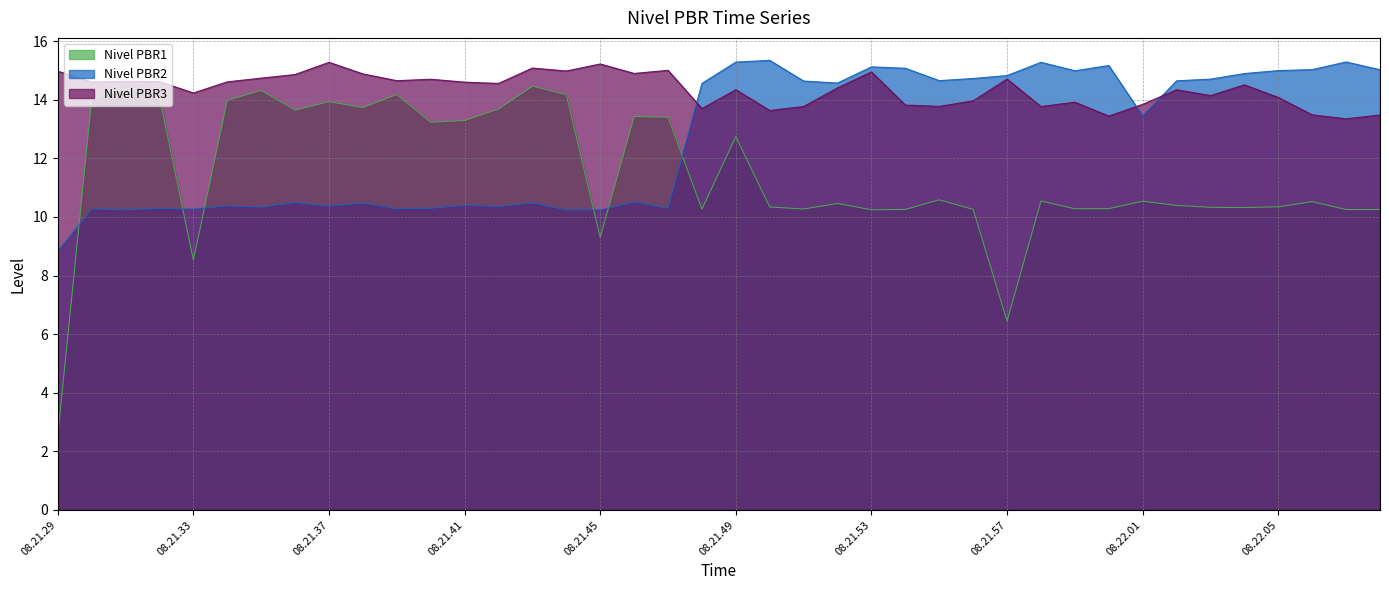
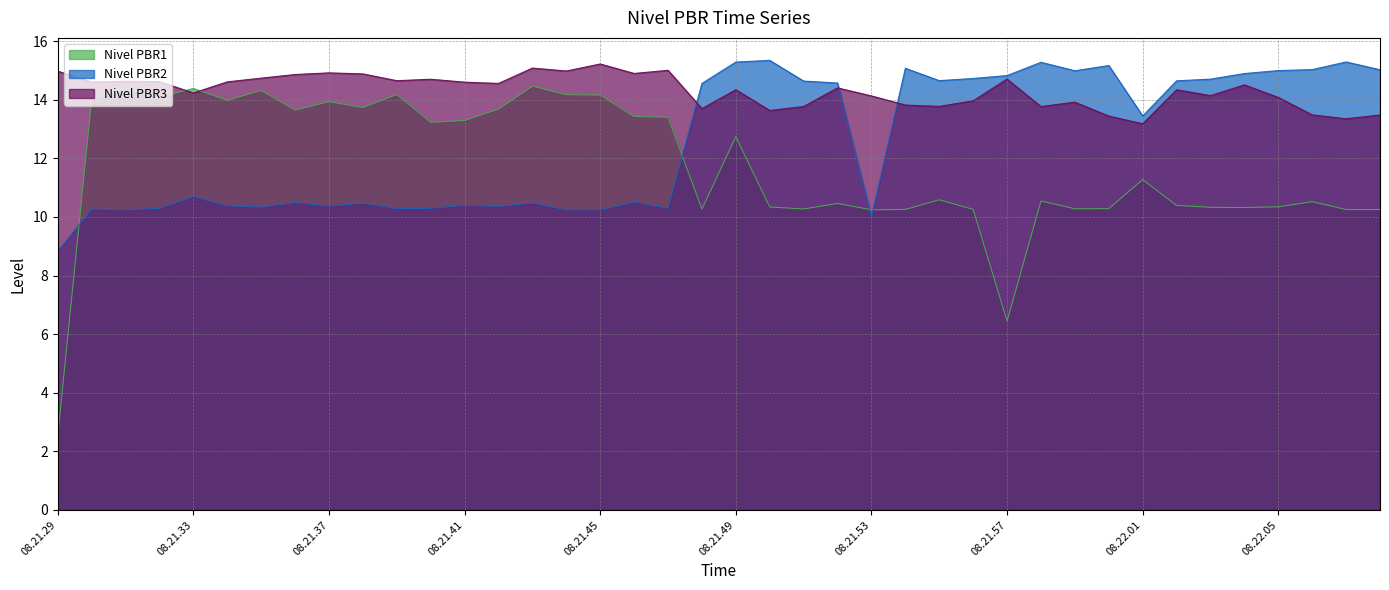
Nivel PBR1, 08.21.33: 8.5 -> 14.4
Nivel PBR2, 08.21.33: 10.3 -> 10.7
Nivel PBR3, 08.21.37: 15.3 -> 14.9
Nivel PBR1, 08.21.45: 9.3 -> 14.2
Nivel PBR2, 08.21.53: 15.1 -> 10.0
Nivel PBR3, 08.21.53: 15.0 -> 14.1
Nivel PBR1, 08.22.01: 10.5 -> 11.3
Nivel PBR3, 08.22.01: 13.8 -> 13.2
